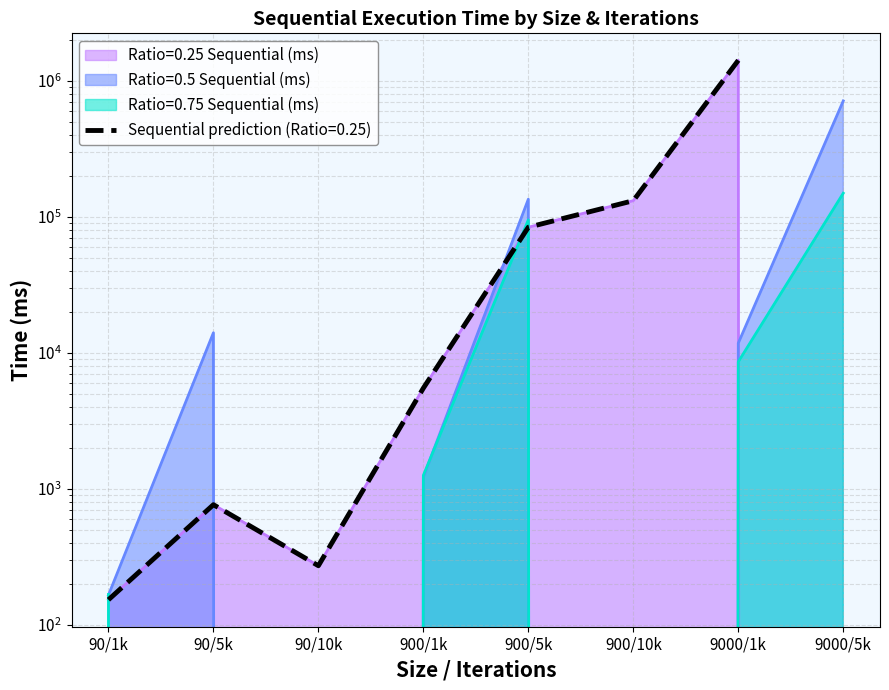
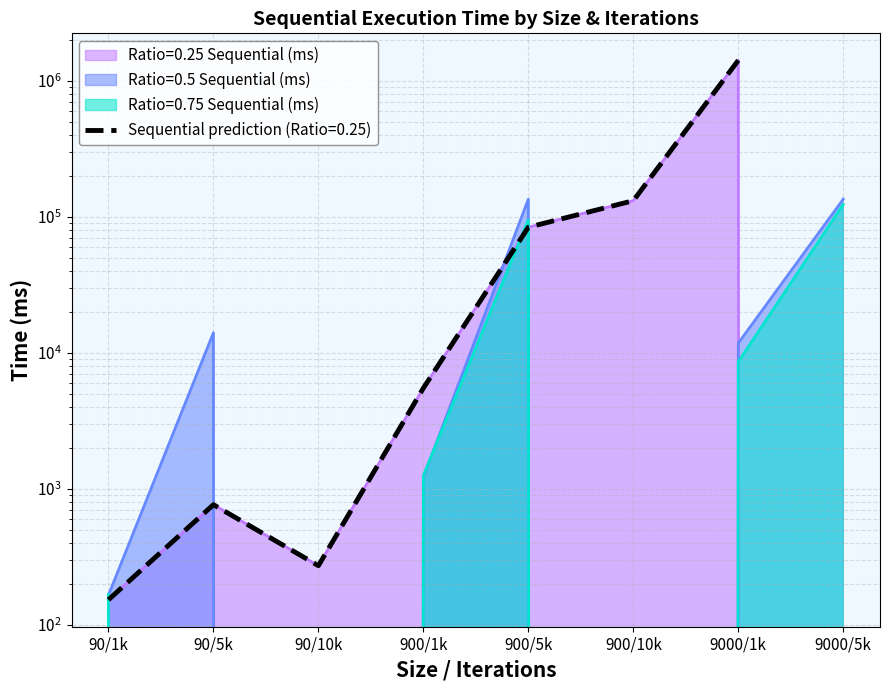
Ratio=0.5 Sequential (ms), 9000/5k: 700000 -> 140000
Ratio=0.75 Sequential (ms), 9000/5k: 150000 -> 120000
